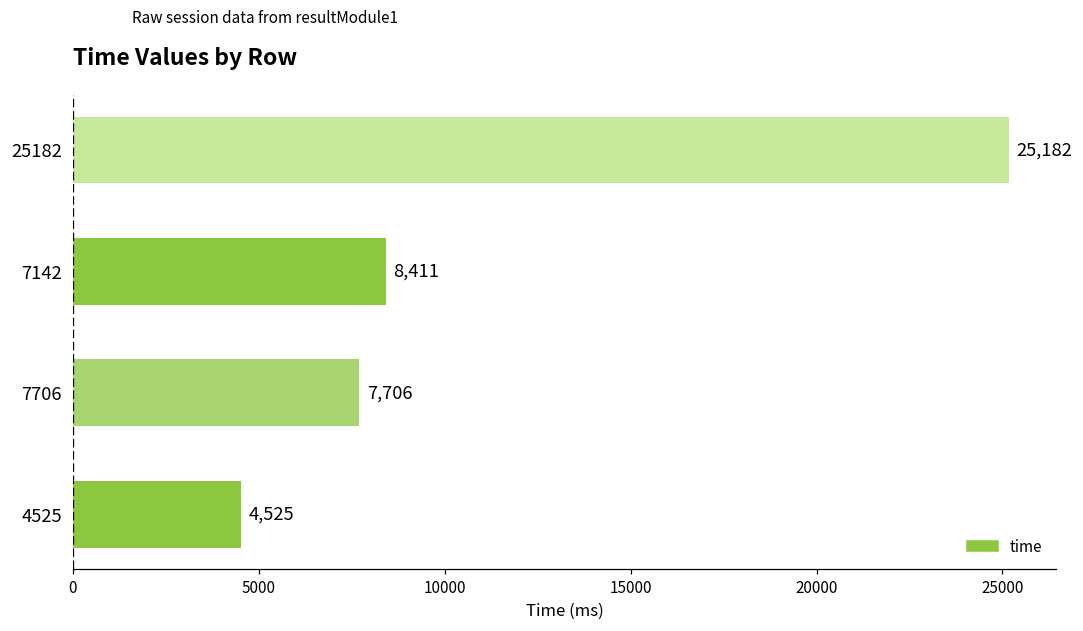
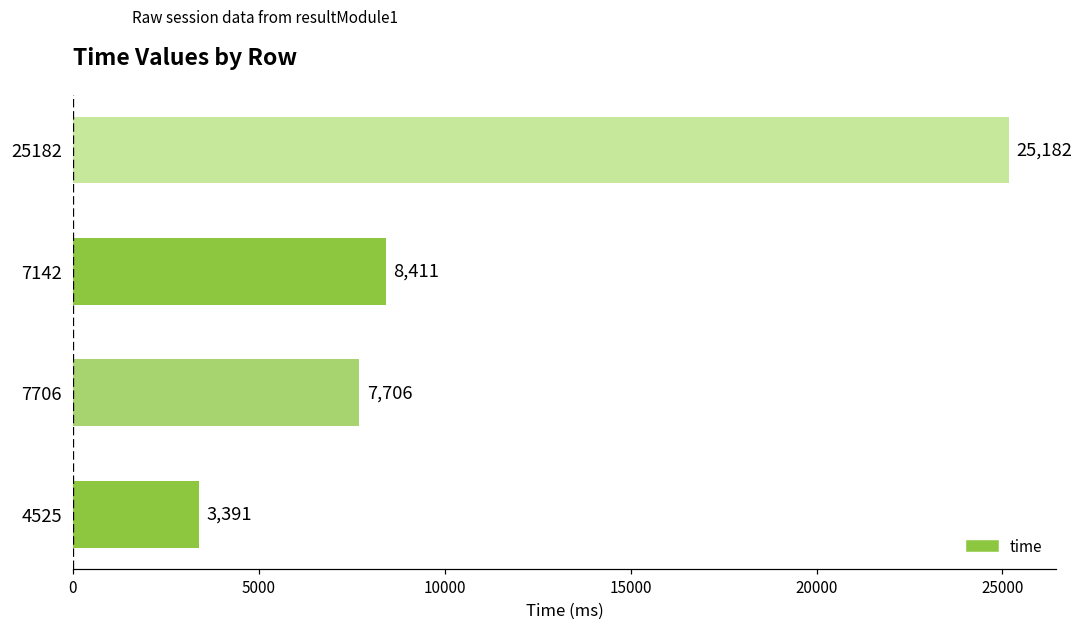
4525: 4,525 -> 3,391
